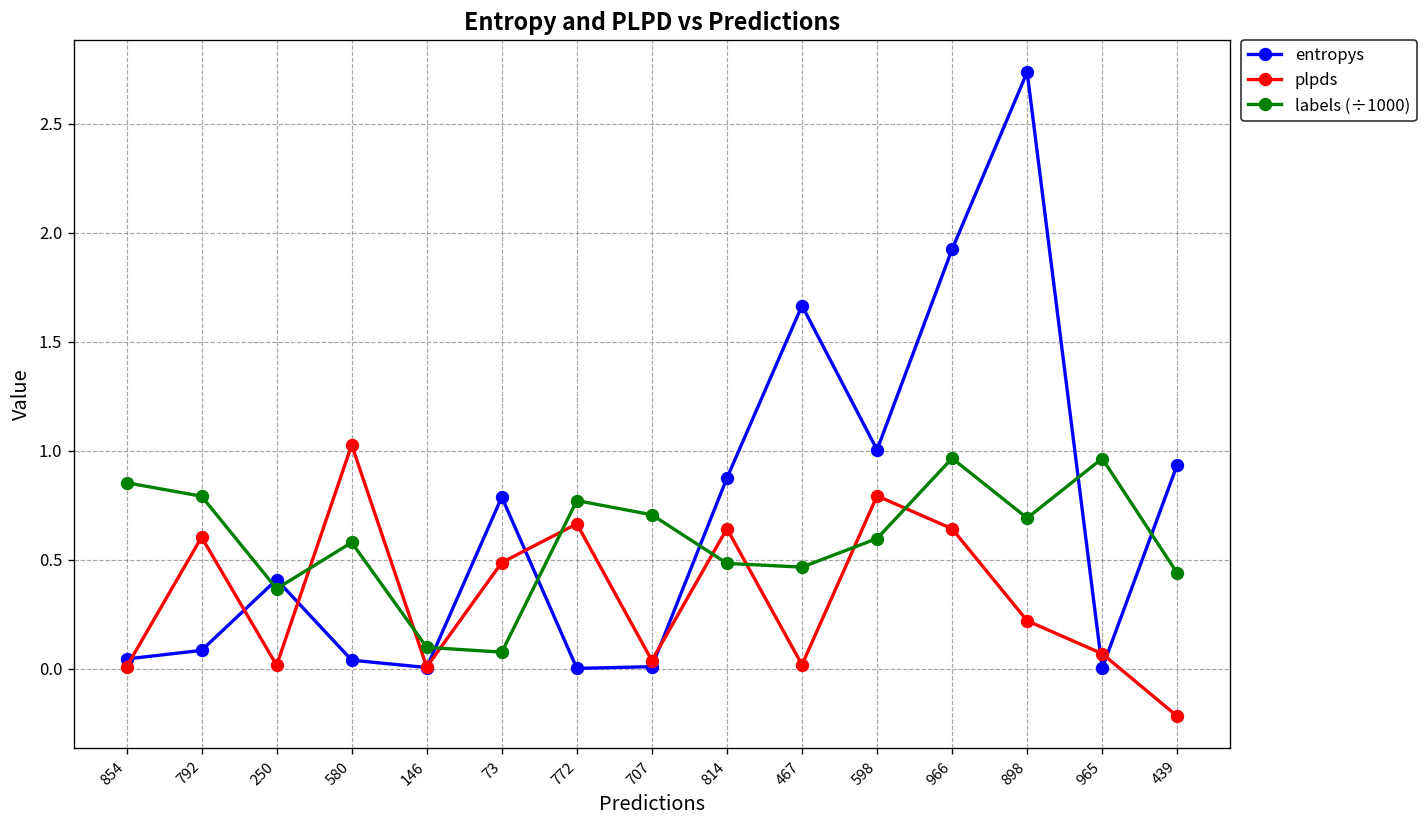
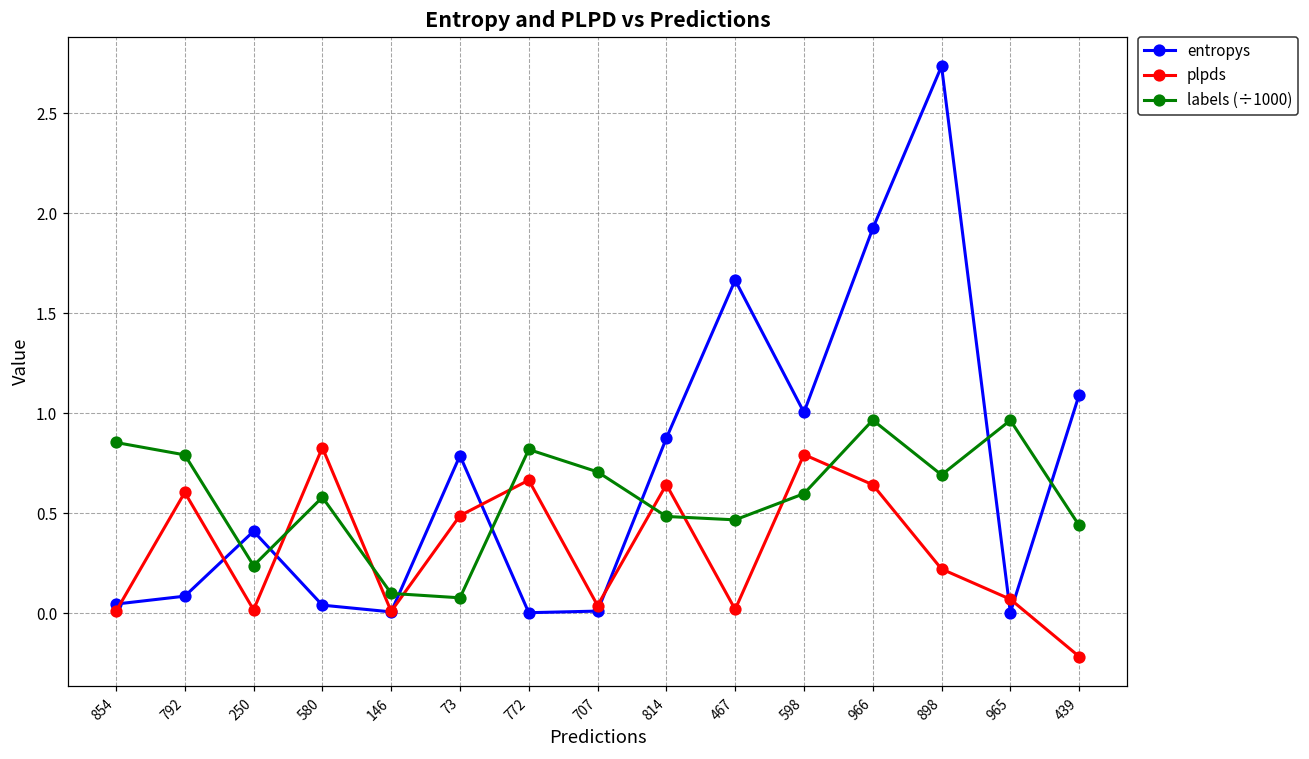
labels (÷1000), 250: 0.37 -> 0.24
plpds, 580: 1.03 -> 0.83
labels (÷1000), 772: 0.77 -> 0.82
entropys, 439: 0.94 -> 1.09
